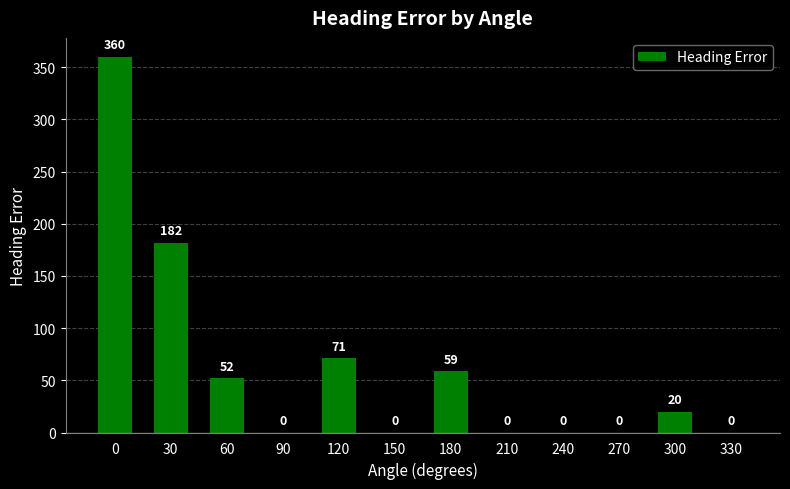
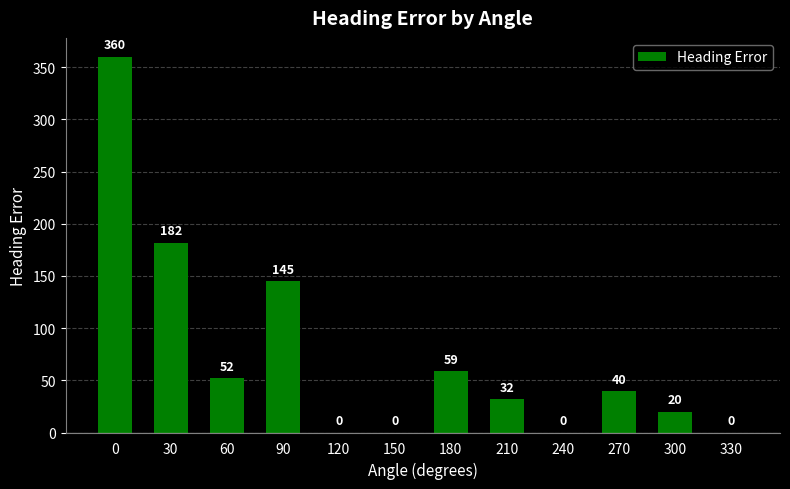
90: 0 -> 145
120: 71 -> 0
210: 0 -> 32
270: 0 -> 40
